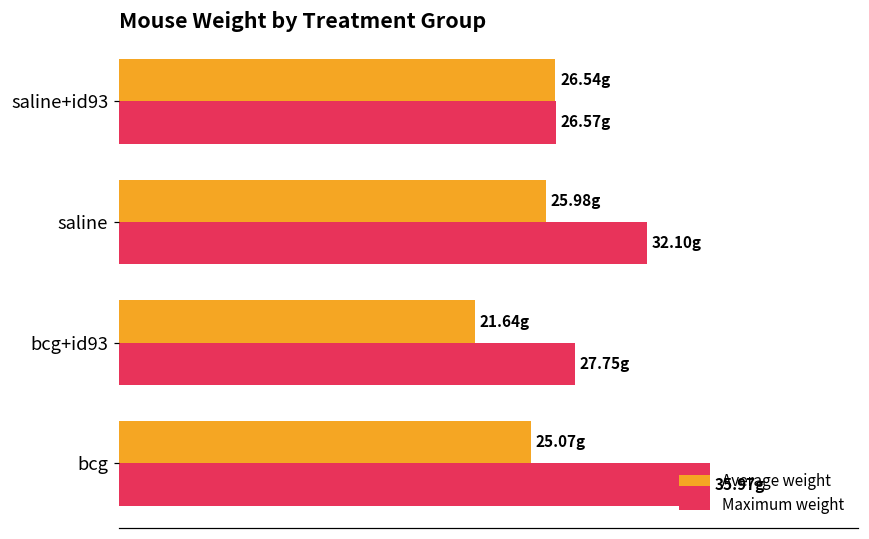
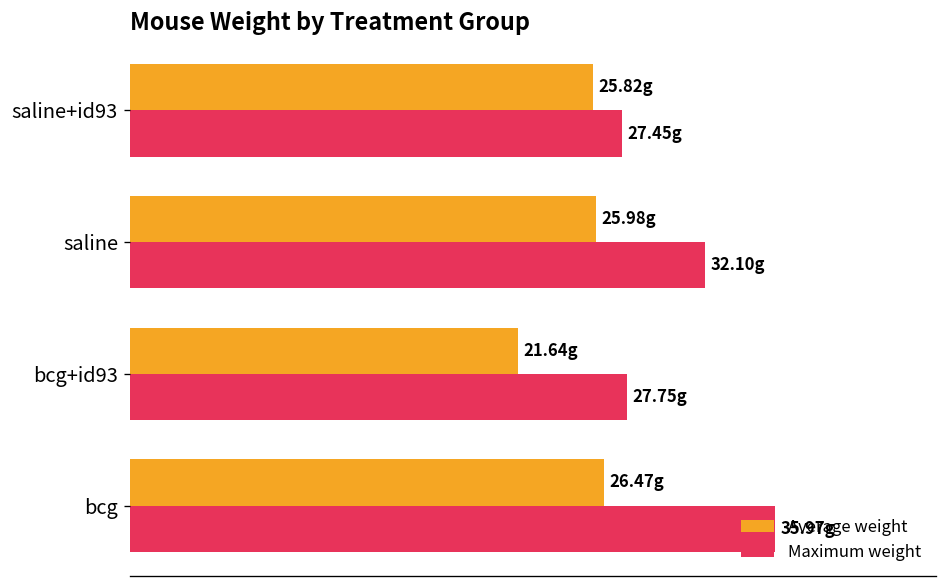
Average weight, saline+id93: 26.54g -> 25.82g
Maximum weight, saline+id93: 26.57g -> 27.45g
Average weight, bcg: 25.07g -> 26.47g
